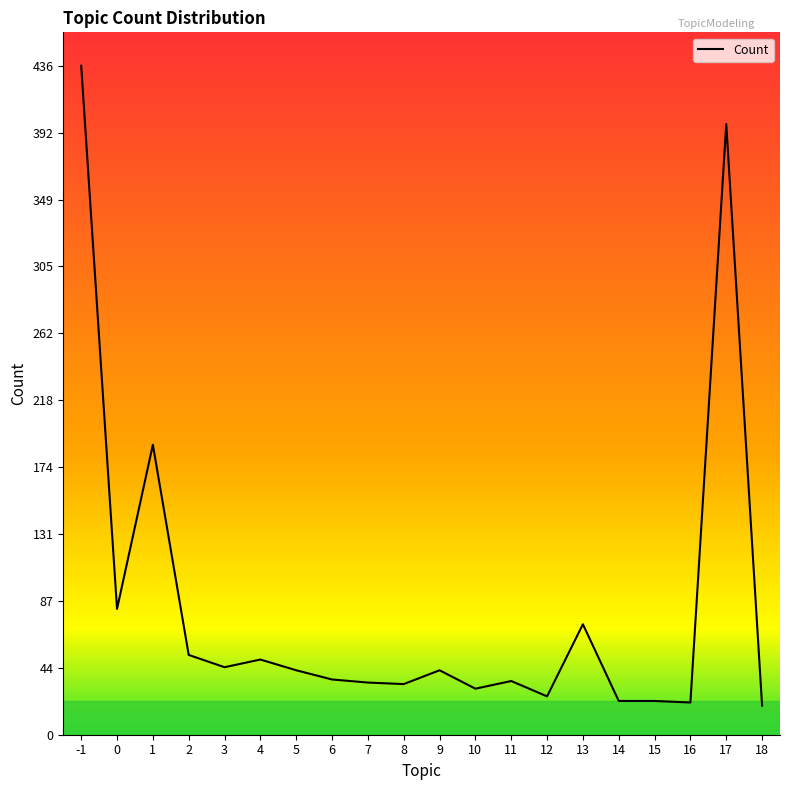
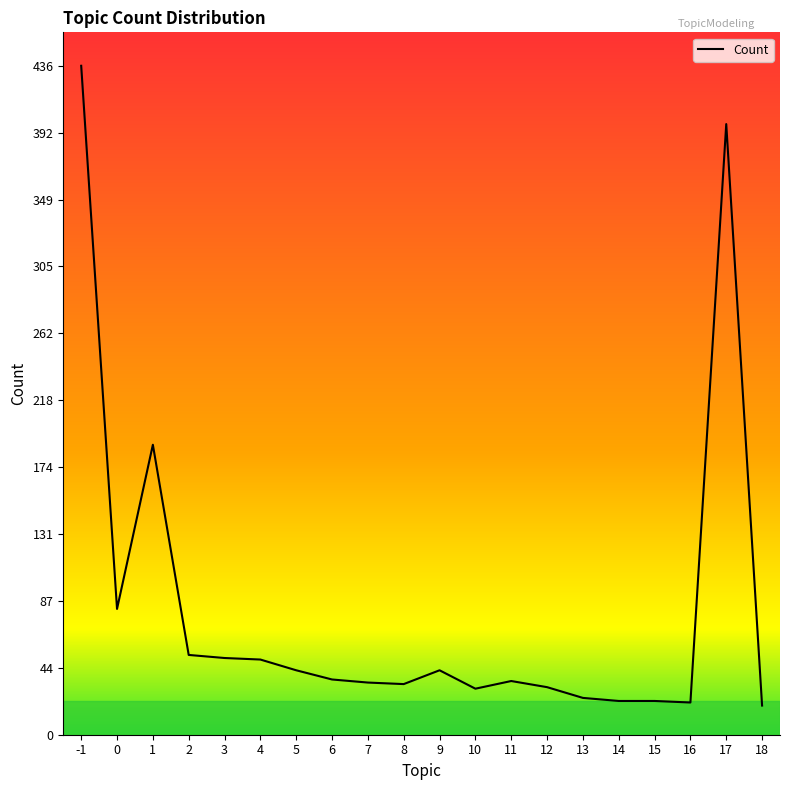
3: 44 -> 50
12: 25 -> 31
13: 72 -> 24
